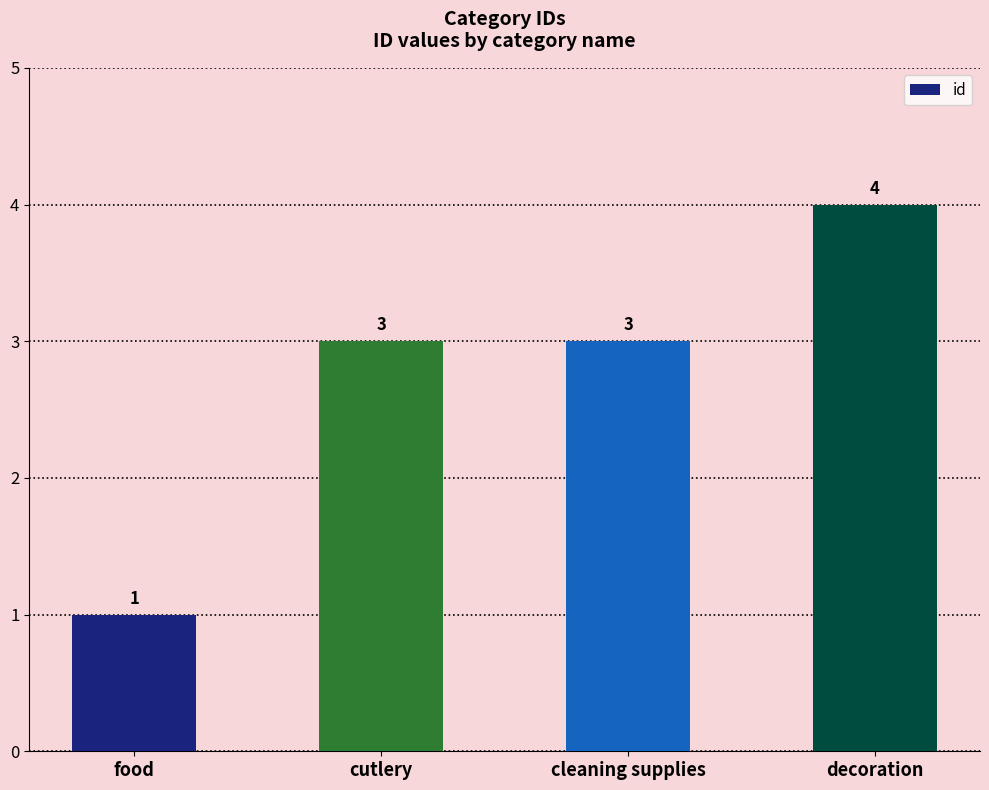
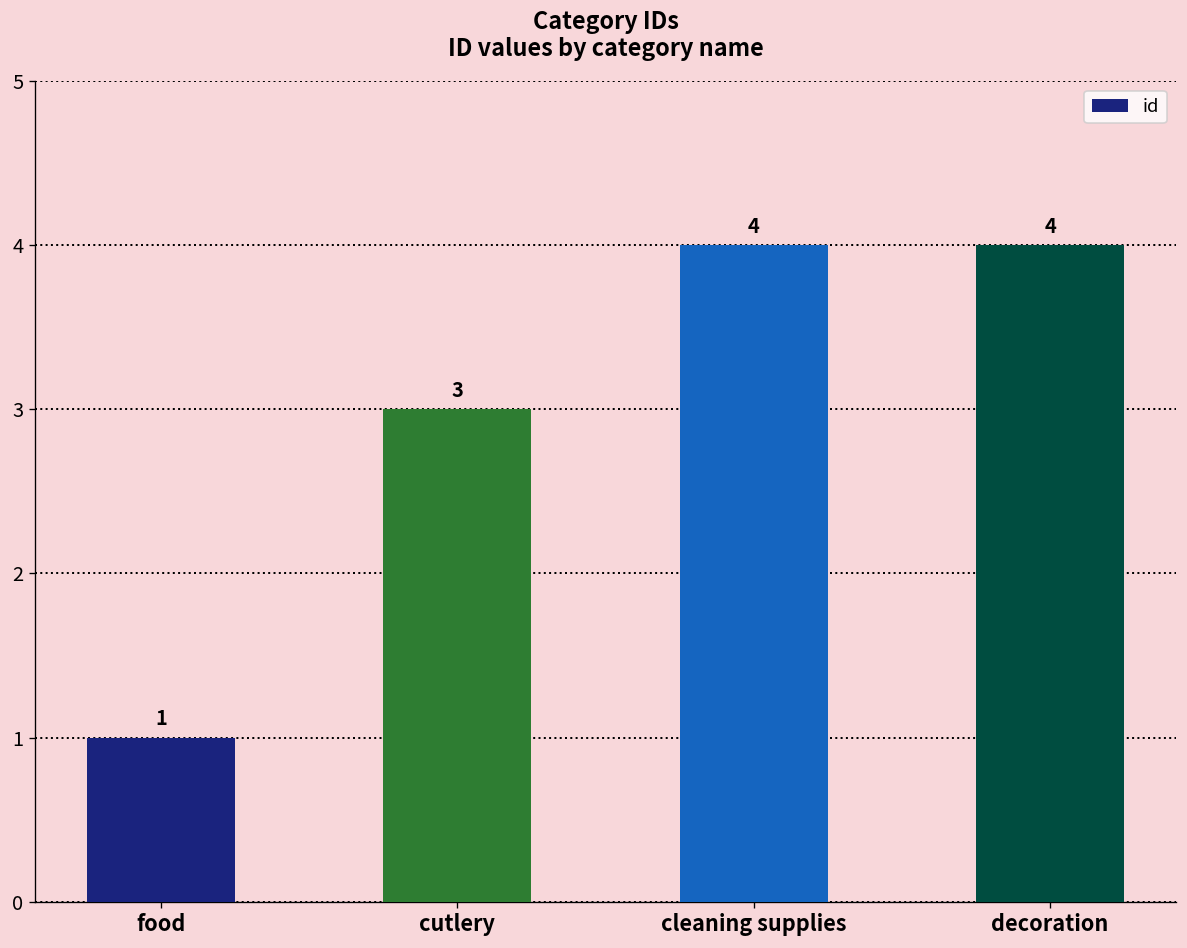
cleaning supplies: 3 -> 4
